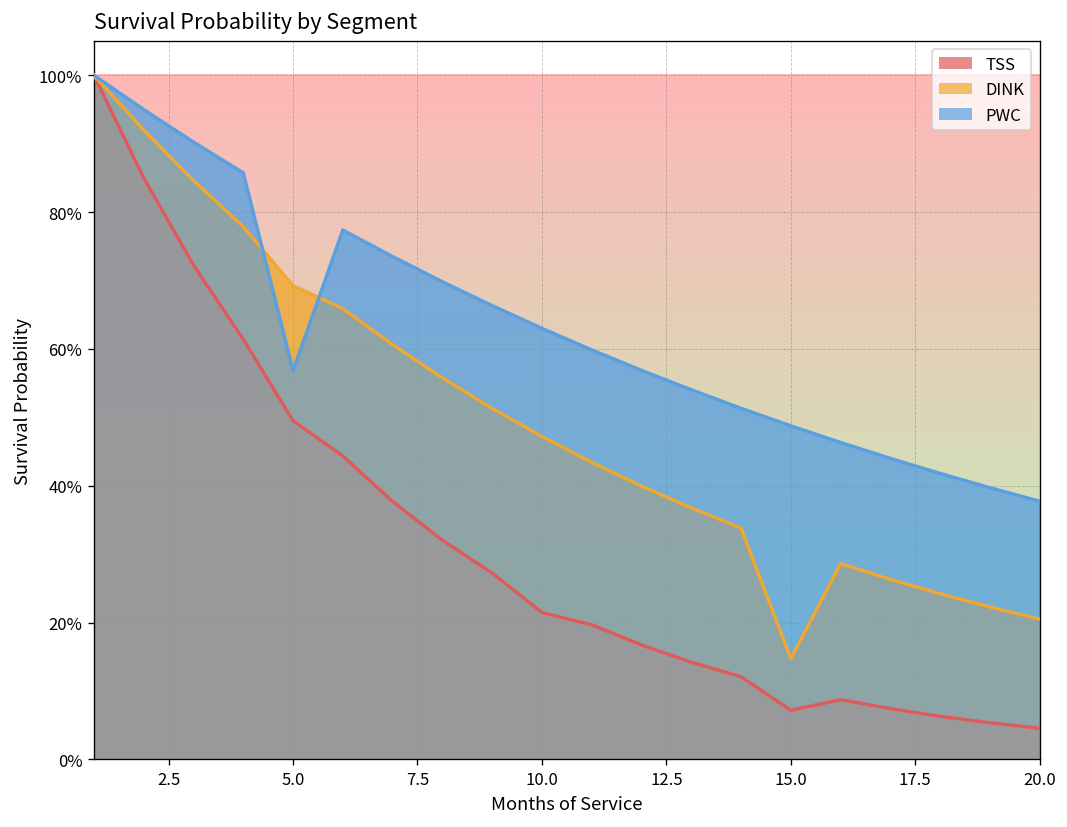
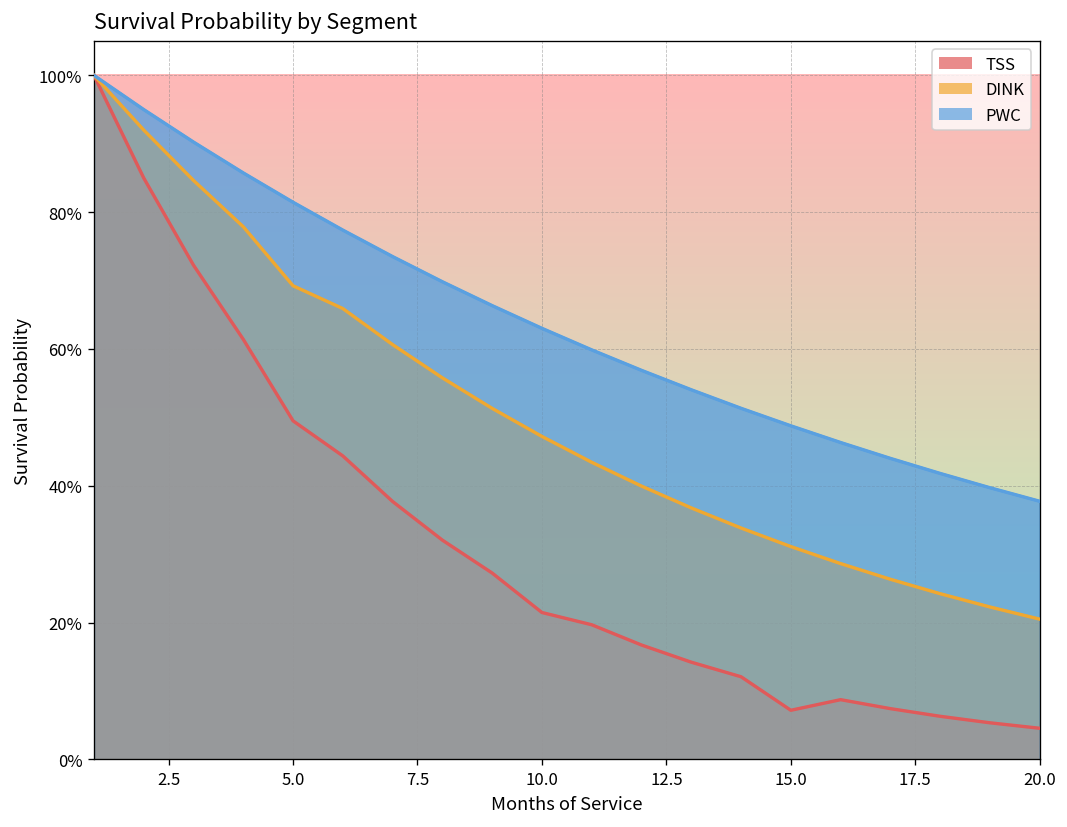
PWC, 5.0: 57% -> 81%
DINK, 15.0: 15% -> 31%
